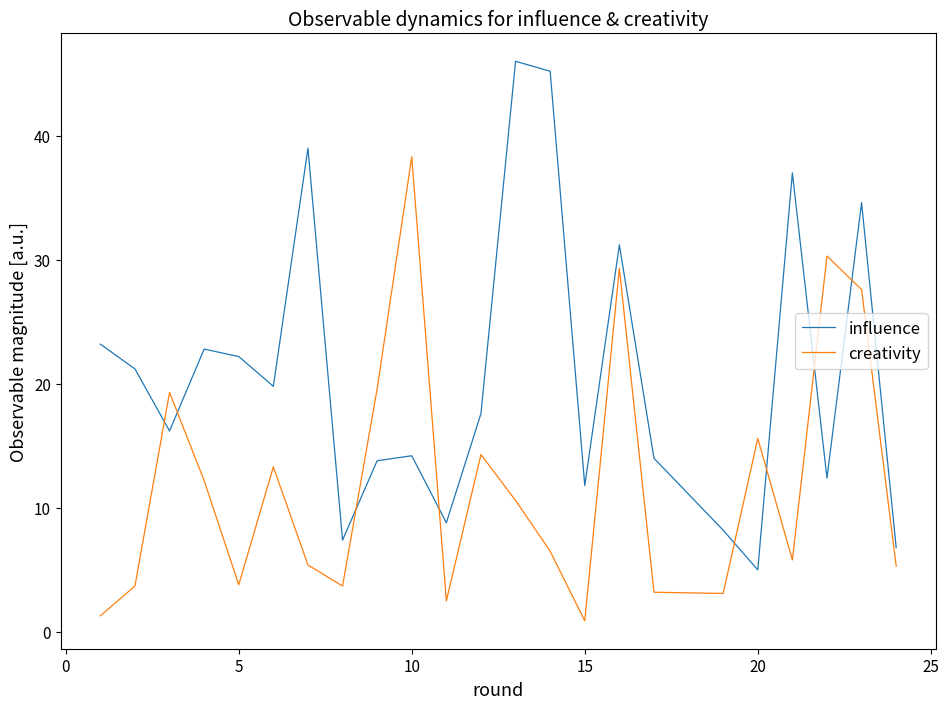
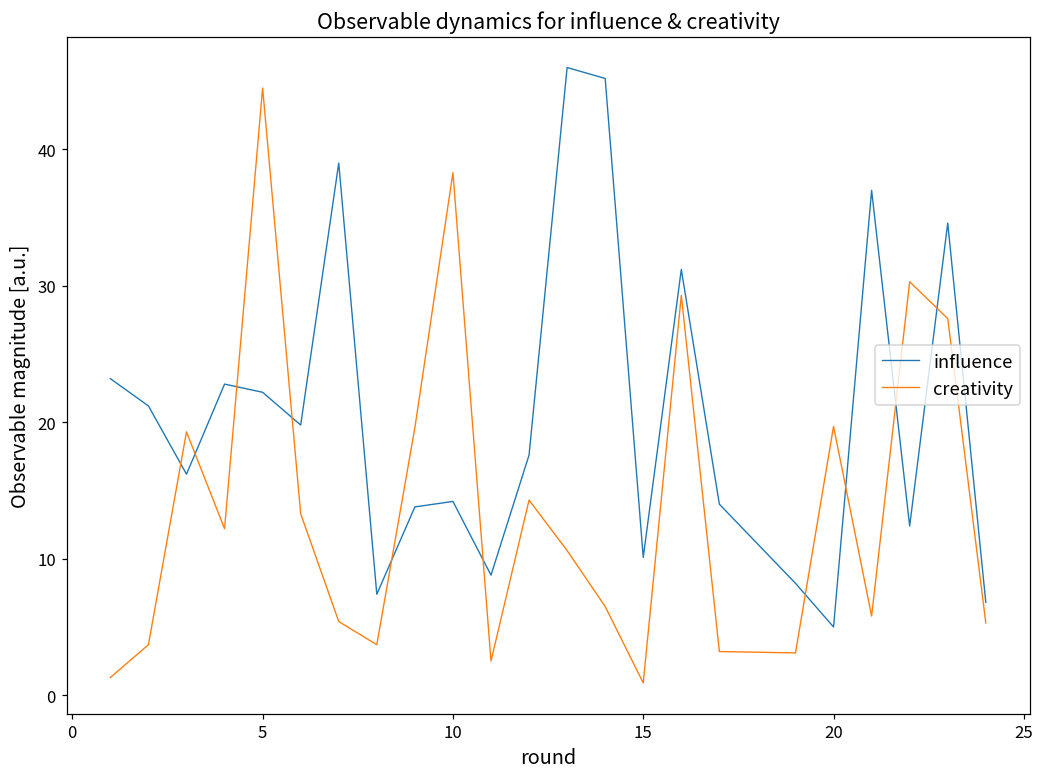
creativity, 5: 3.8 -> 44.5
influence, 15: 11.8 -> 10.1
creativity, 20: 15.6 -> 19.7
